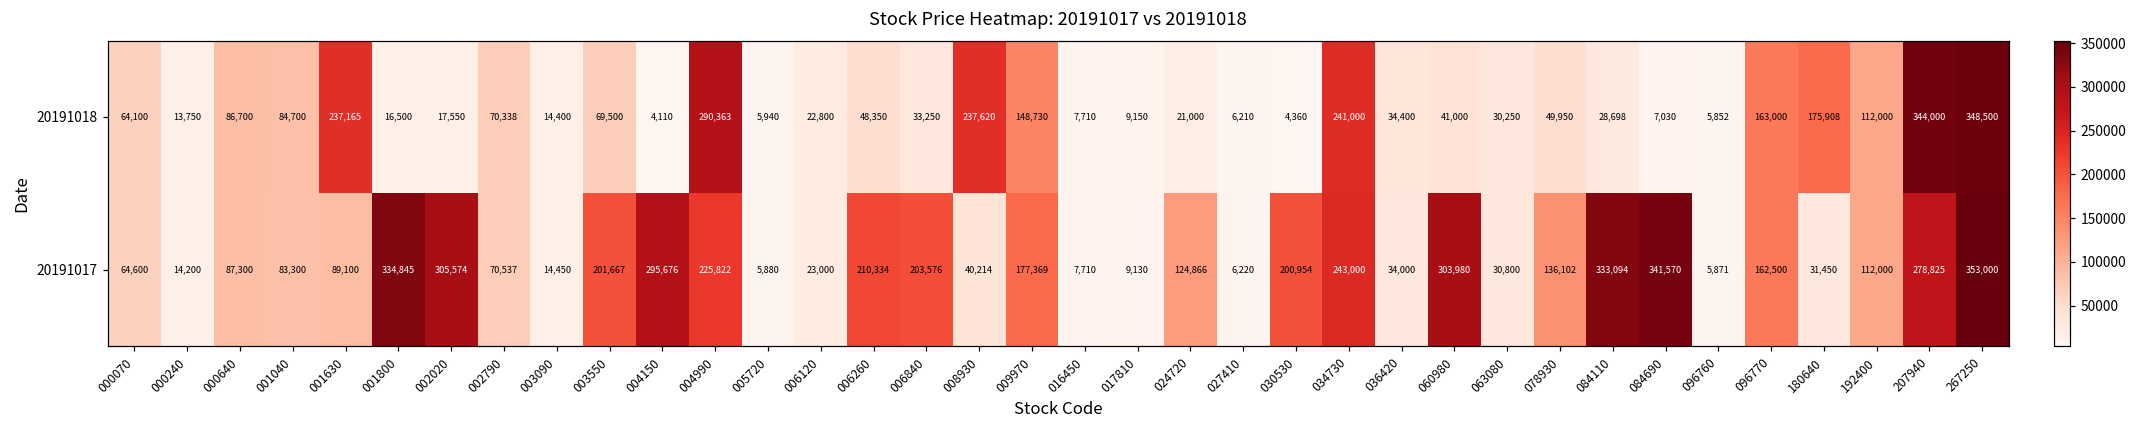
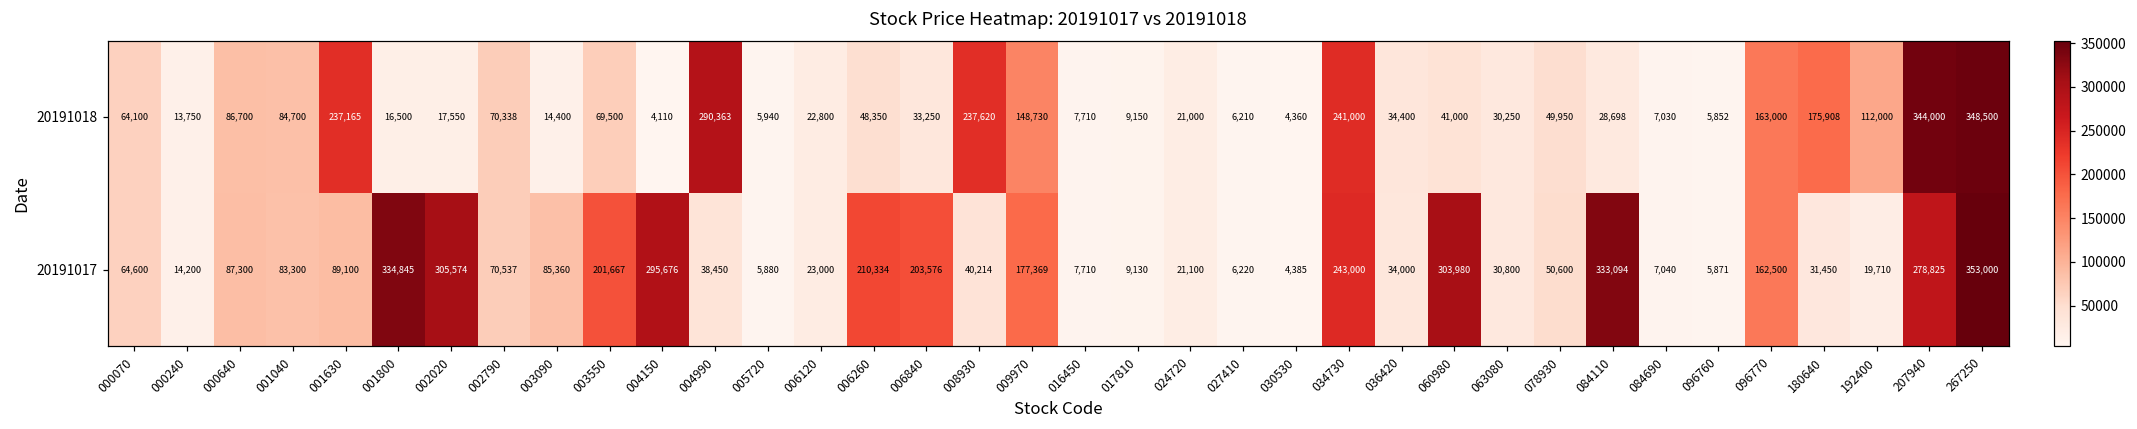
20191017, 003090: 14,450 -> 85,360
20191017, 004990: 225,822 -> 38,450
20191017, 024720: 124,866 -> 21,100
20191017, 030530: 200,954 -> 4,385
20191017, 078930: 136,102 -> 50,600
20191017, 084690: 341,570 -> 7,040
20191017, 192400: 112,000 -> 19,710
